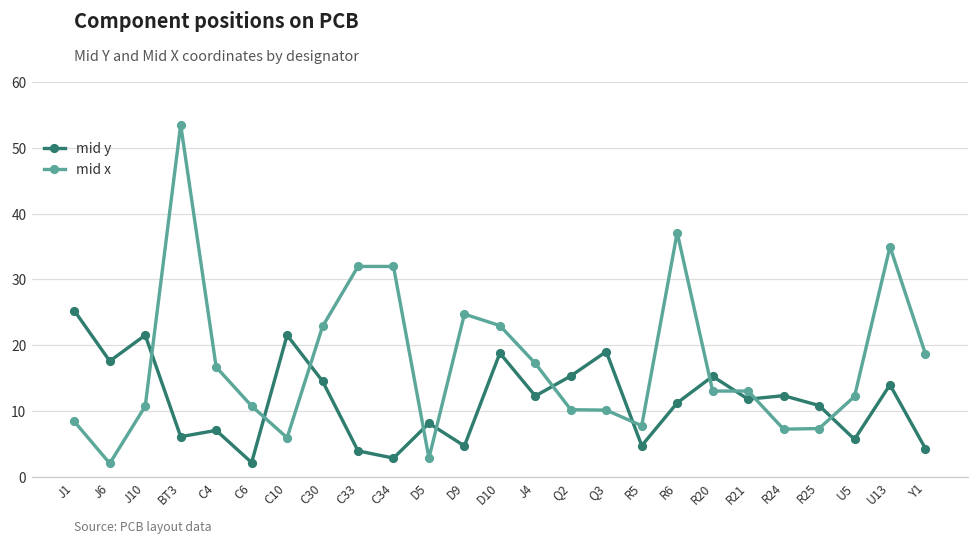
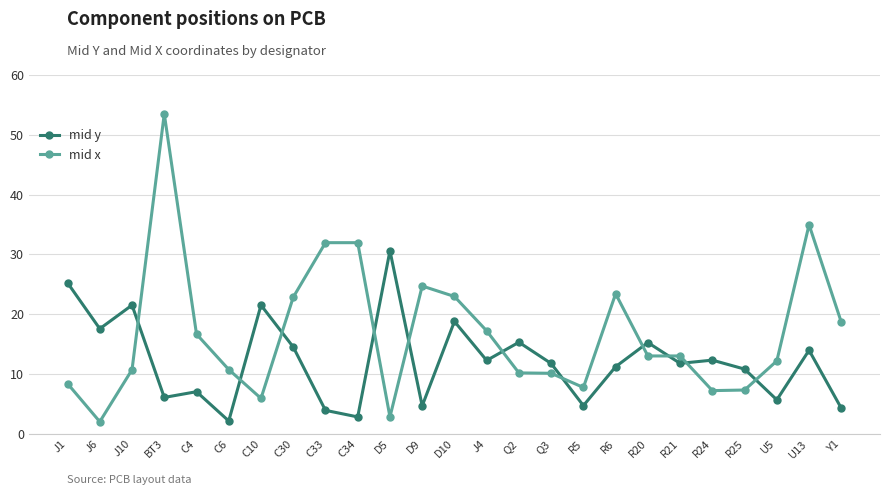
mid y, D5: 8 -> 31
mid y, Q3: 19 -> 12
mid x, R6: 37 -> 23
